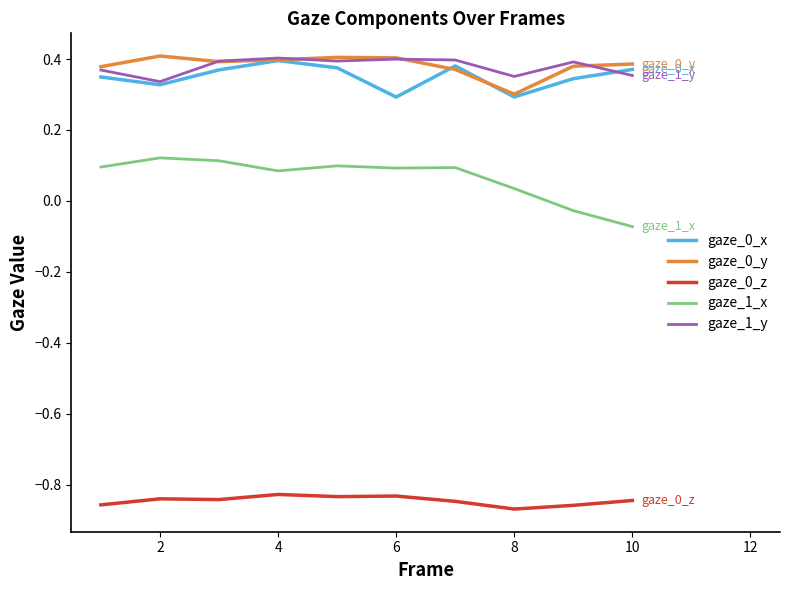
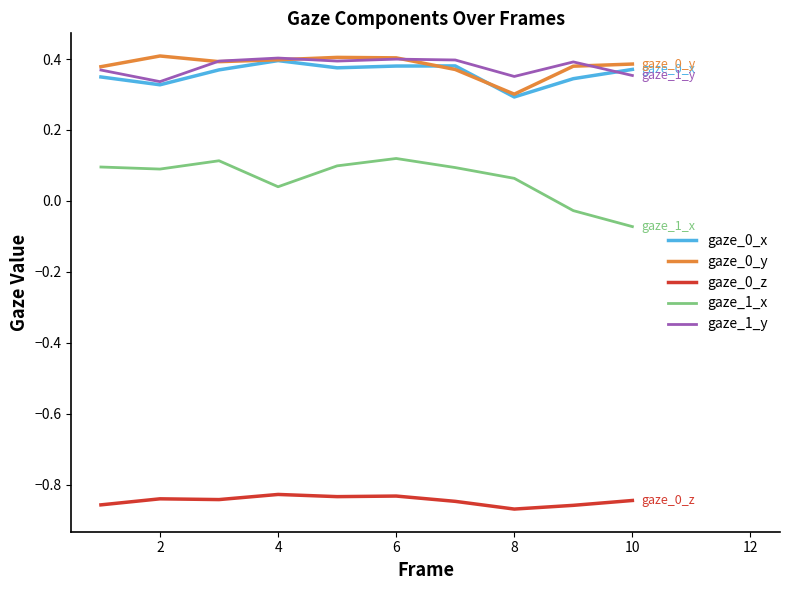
gaze_1_x, 2: 0.12 -> 0.09
gaze_1_x, 4: 0.08 -> 0.04
gaze_0_x, 6: 0.29 -> 0.38
gaze_1_x, 6: 0.09 -> 0.12
gaze_1_x, 8: 0.03 -> 0.06
